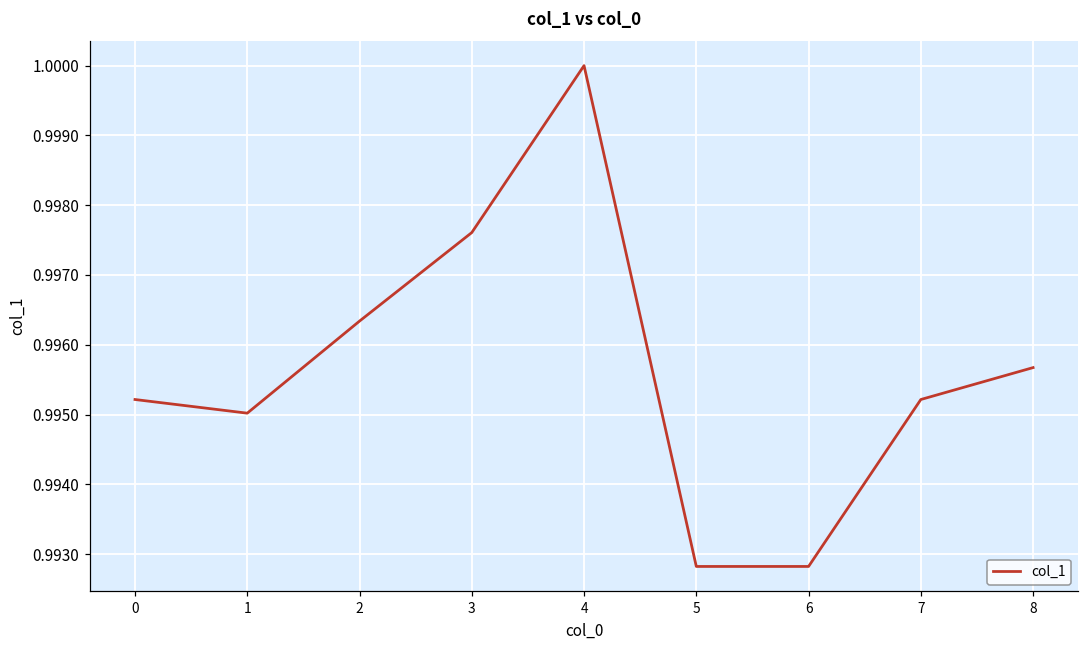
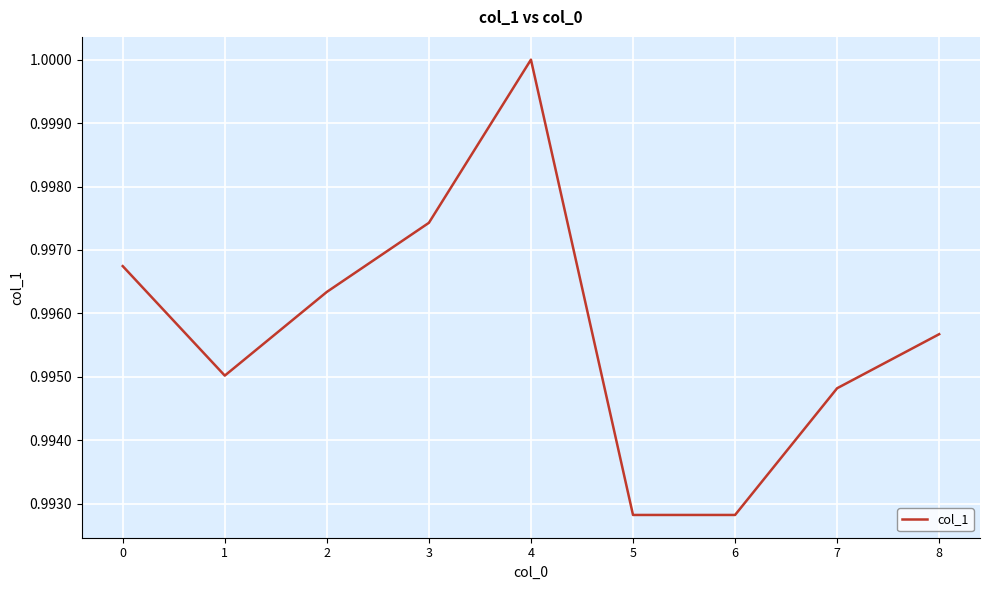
0: 0.9952 -> 0.9967
3: 0.9976 -> 0.9974
7: 0.9952 -> 0.9948
